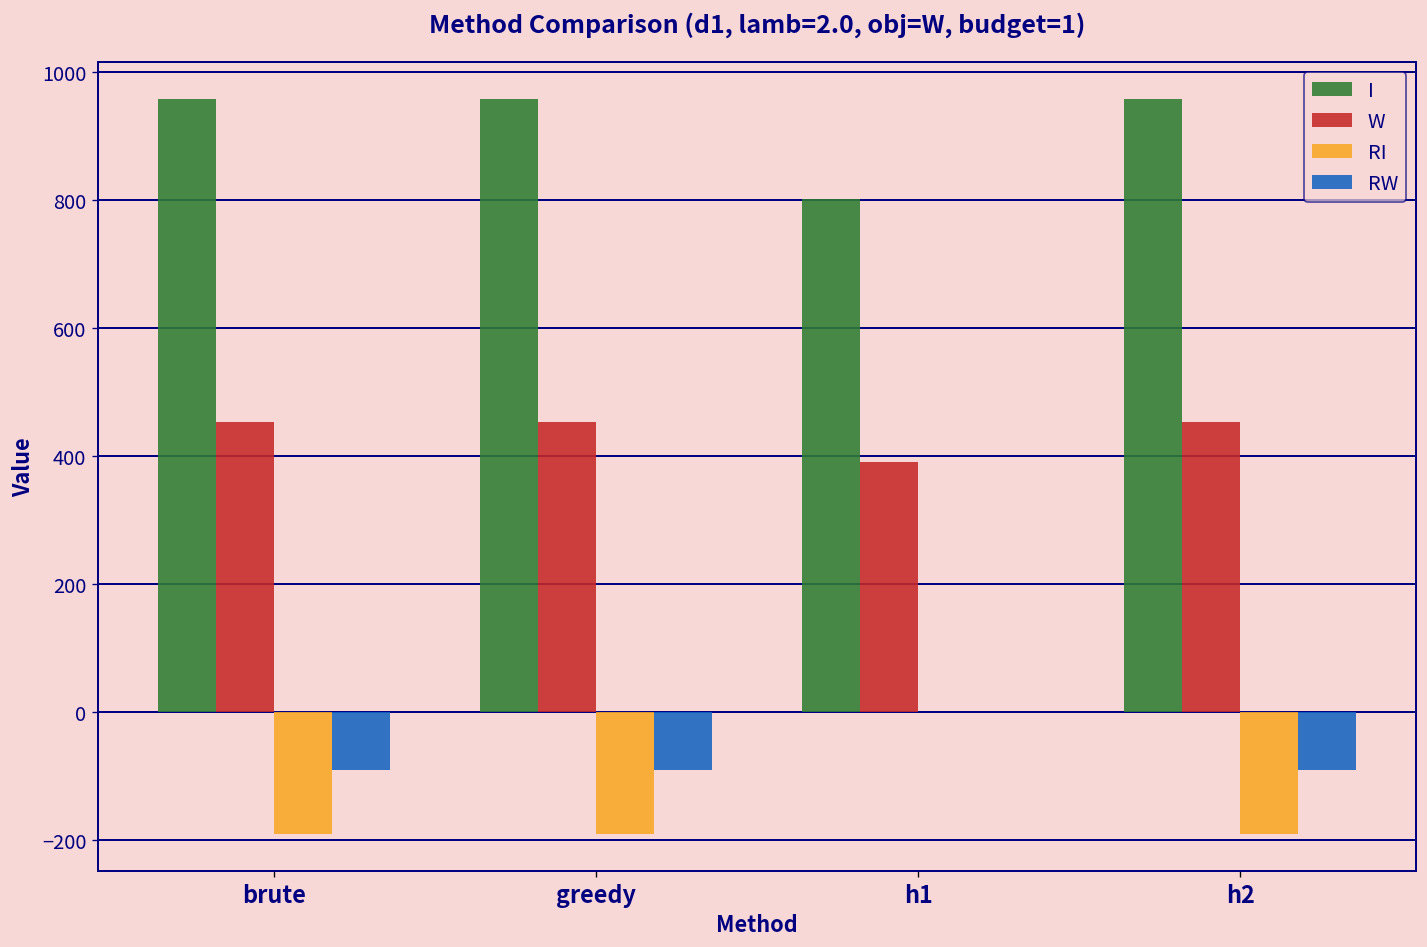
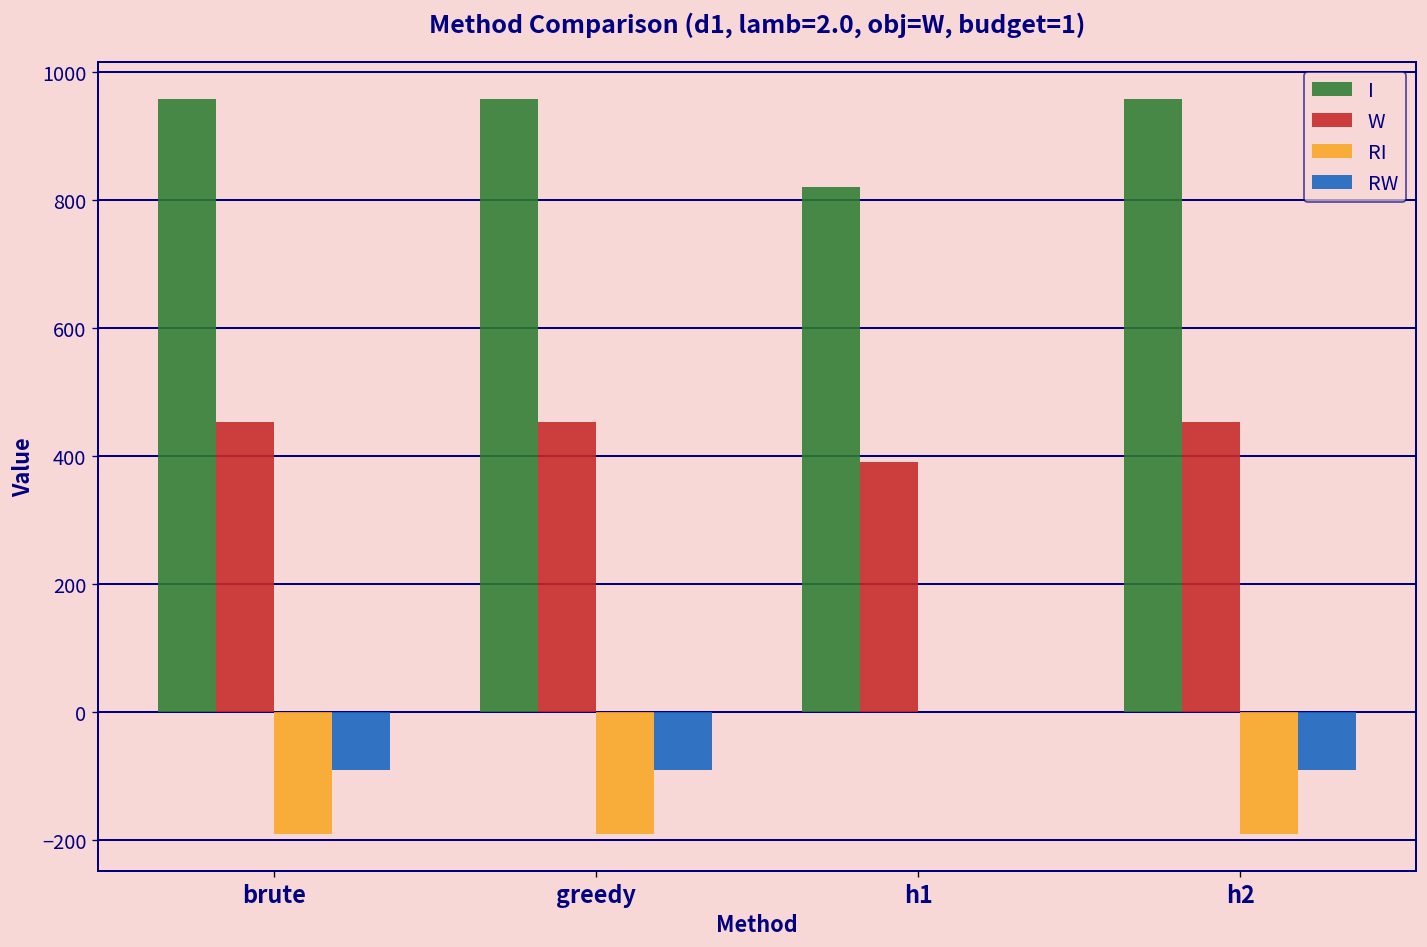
I, h1: 800 -> 820
